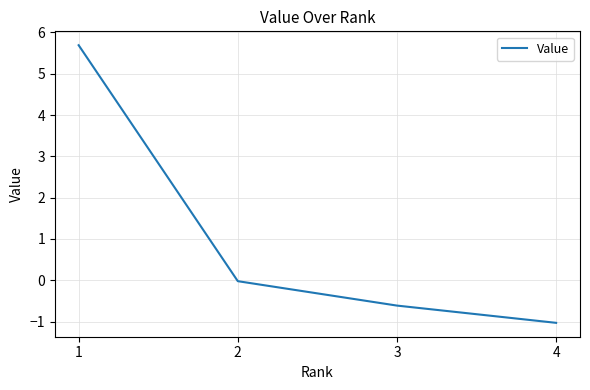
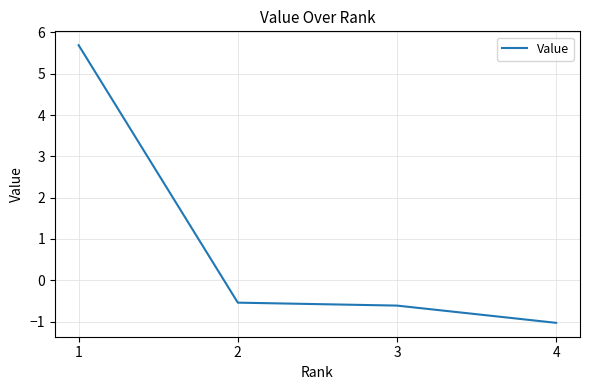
2: 0.0 -> -0.5
